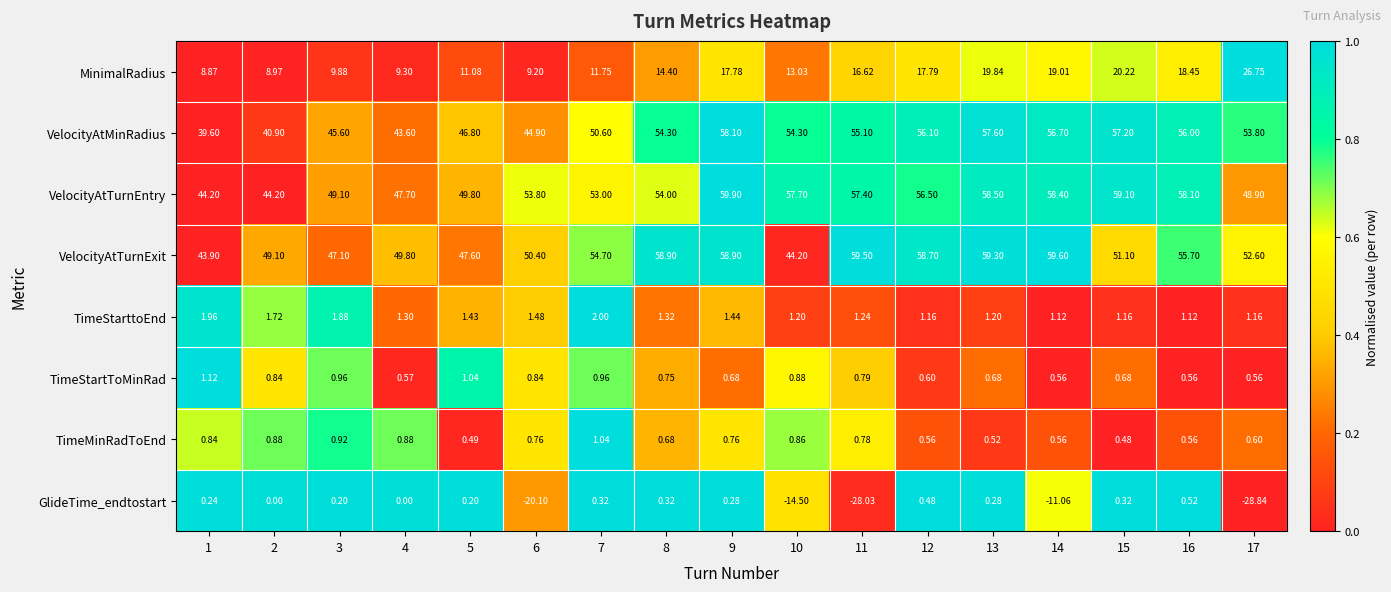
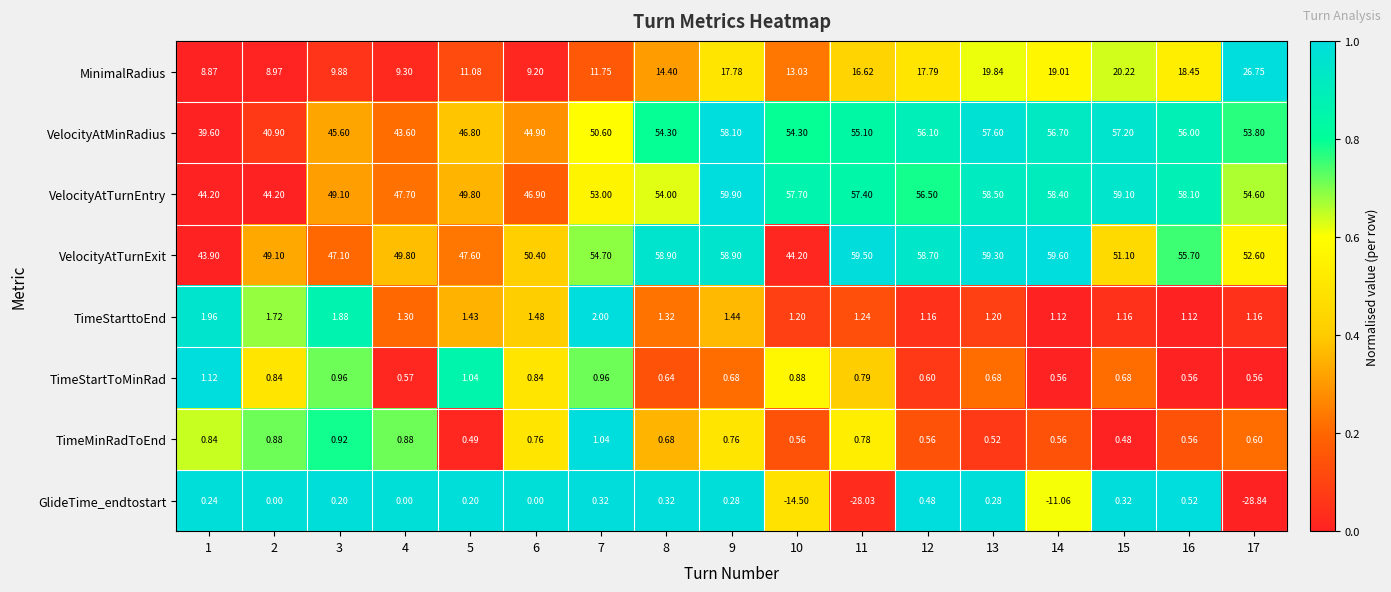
VelocityAtTurnEntry, 6: 53.80 -> 46.90
VelocityAtTurnEntry, 17: 48.90 -> 54.60
TimeStartToMinRad, 8: 0.75 -> 0.64
TimeMinRadToEnd, 10: 0.86 -> 0.56
GlideTime_endtostart, 6: -20.10 -> 0.00
